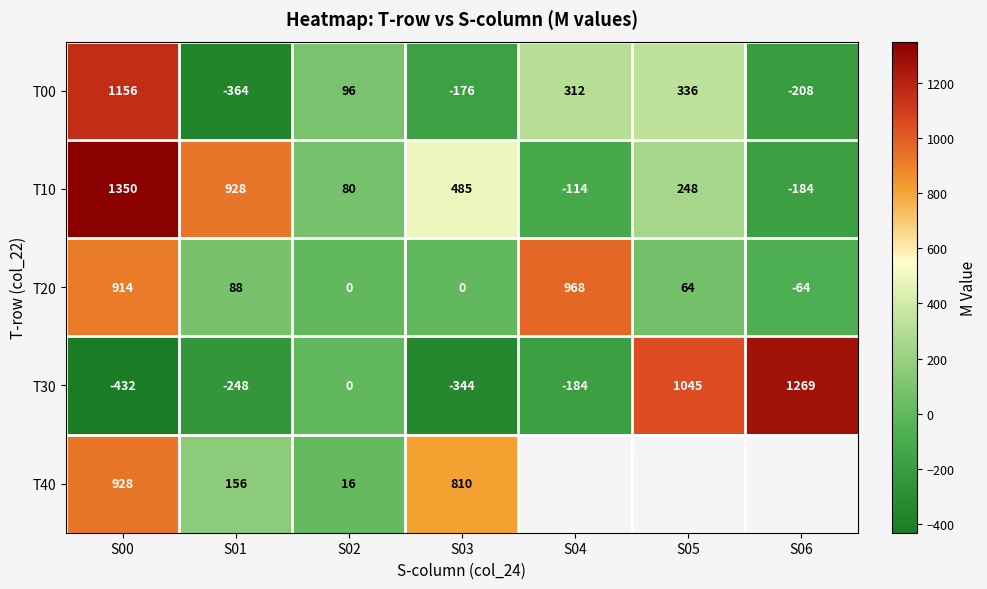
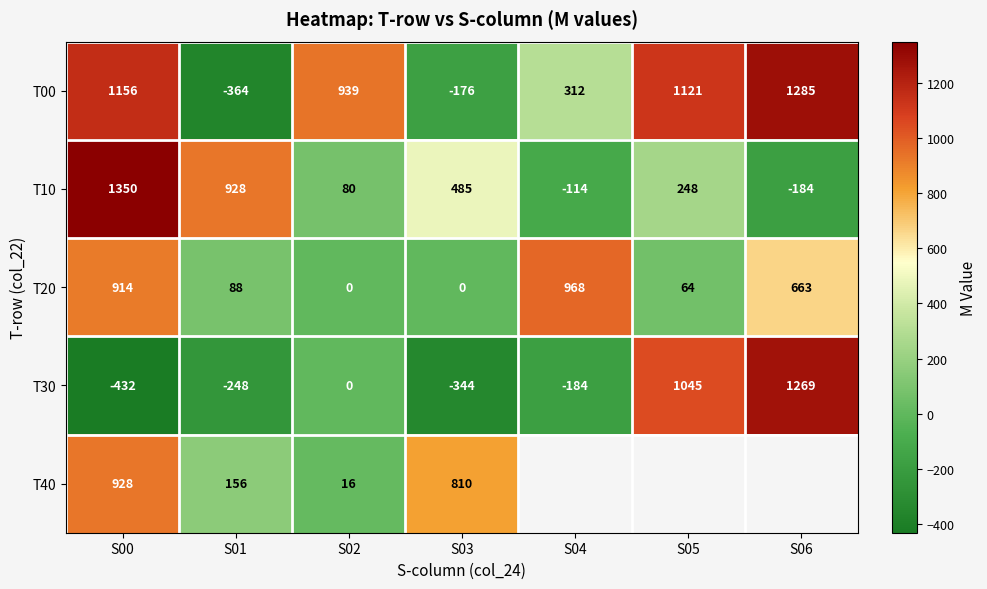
T00, S02: 96 -> 939
T00, S05: 336 -> 1121
T00, S06: -208 -> 1285
T20, S06: -64 -> 663
